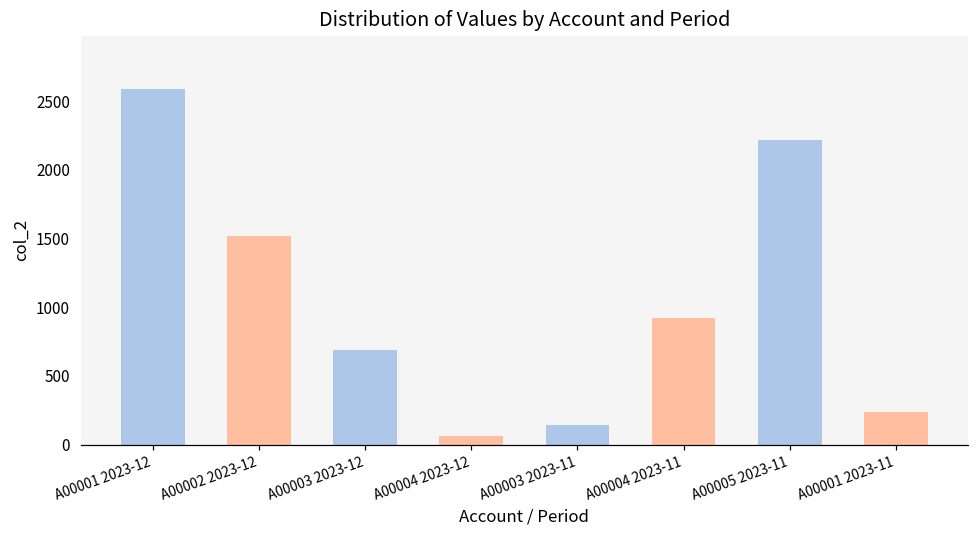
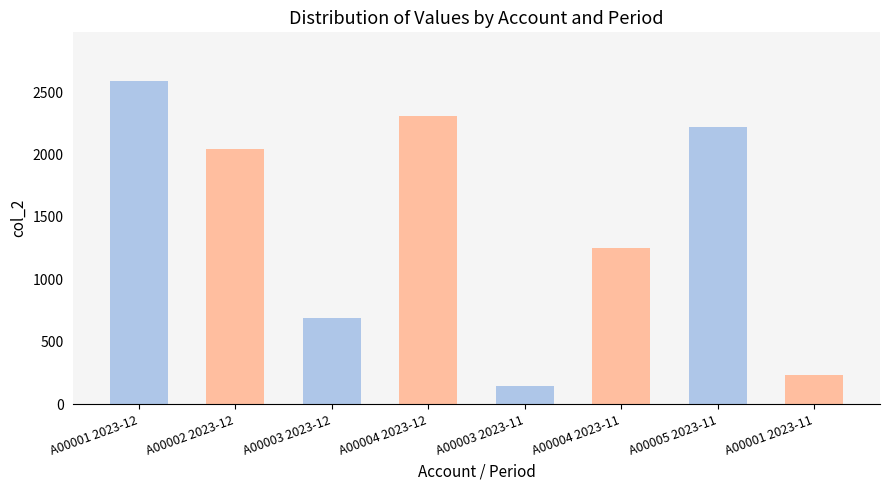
A00002 2023-12: 1520 -> 2050
A00004 2023-12: 70 -> 2300
A00004 2023-11: 920 -> 1250
